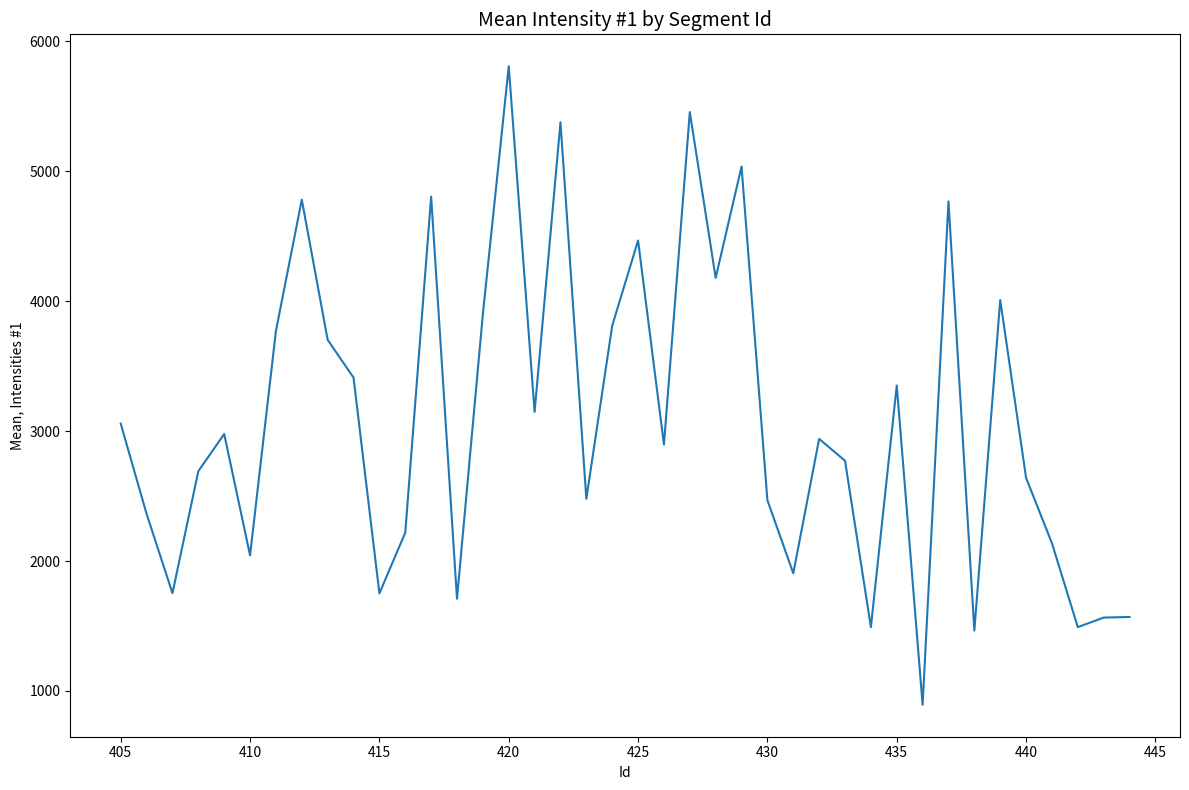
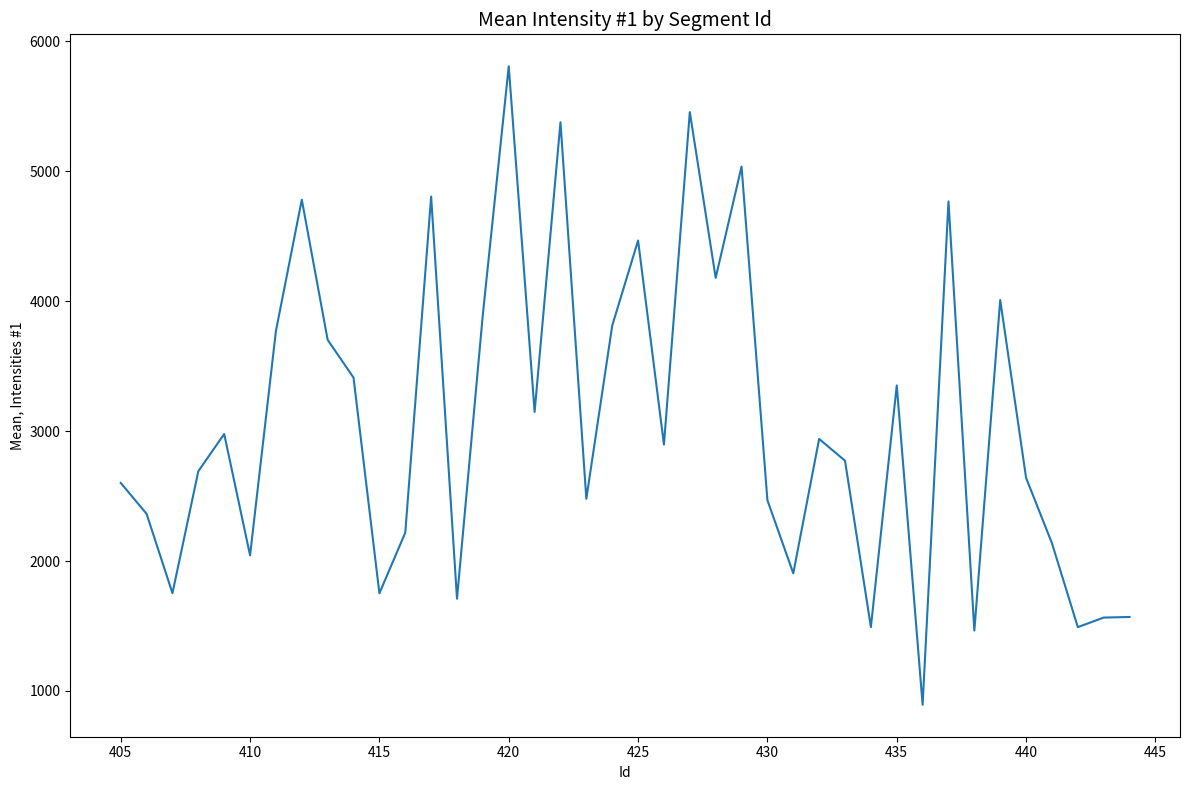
405: 3060 -> 2600
